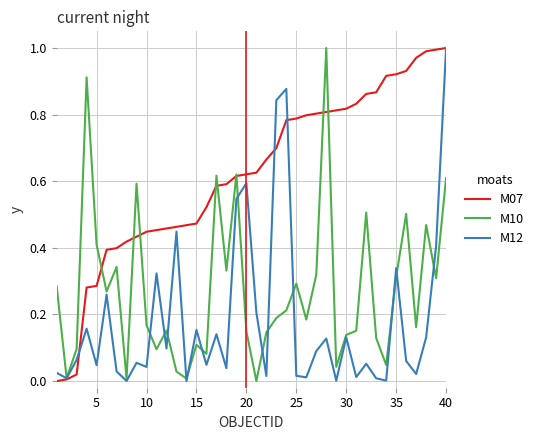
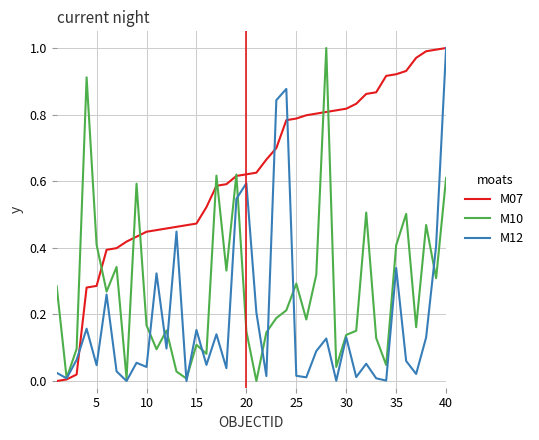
M10, 35: 0.31 -> 0.41
